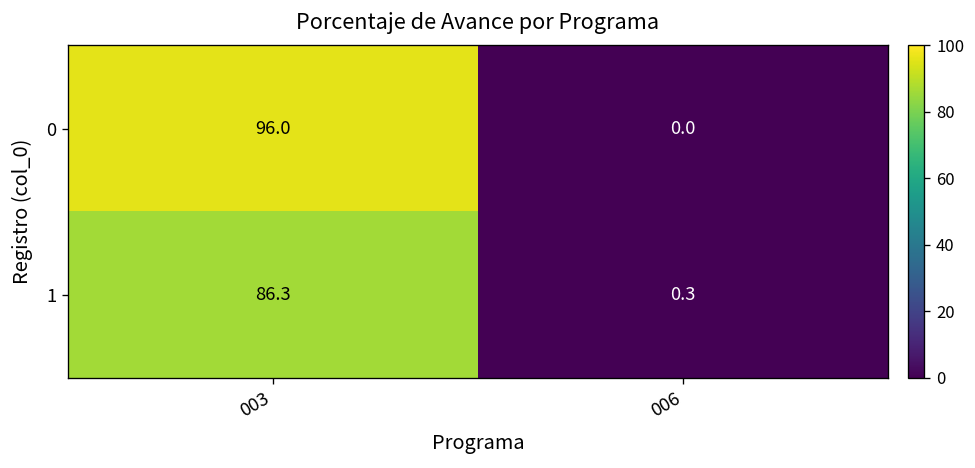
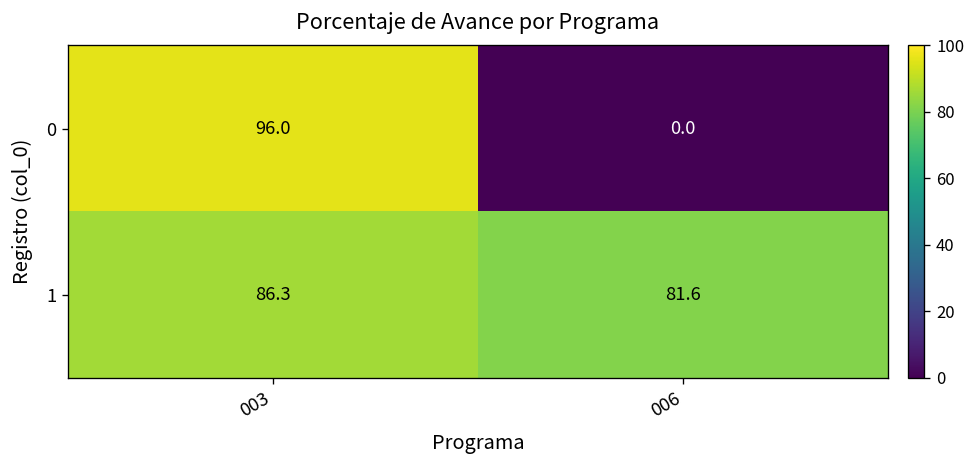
1, 006: 0.3 -> 81.6
